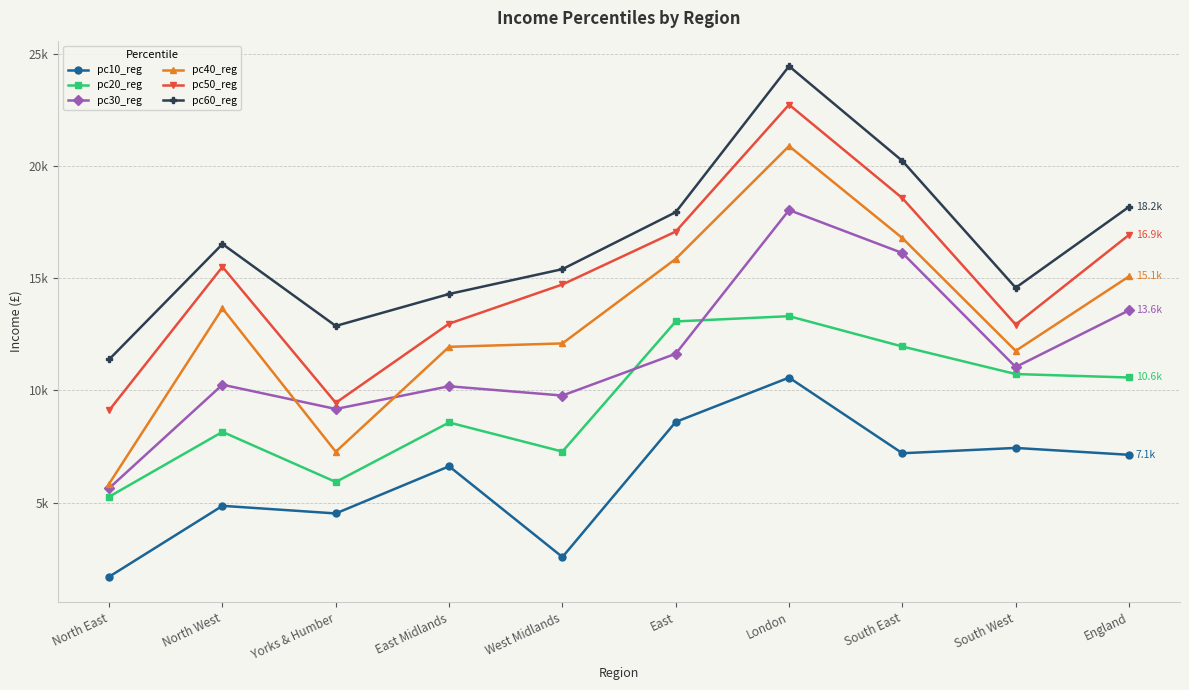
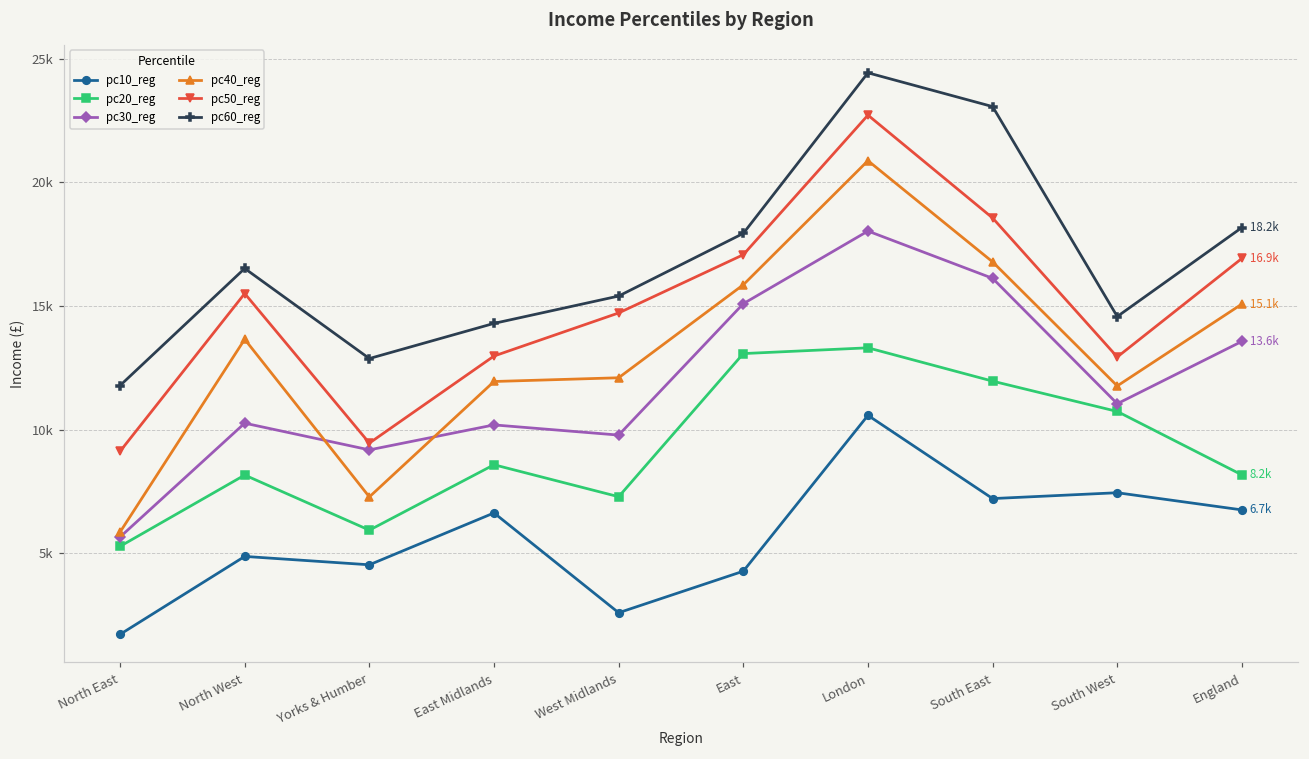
pc60_reg, North East: 11400 -> 11800
pc10_reg, East: 8600 -> 4300
pc30_reg, East: 11600 -> 15100
pc60_reg, South East: 20200 -> 23100
pc10_reg, England: 7.1k -> 6.7k
pc20_reg, England: 10.6k -> 8.2k
